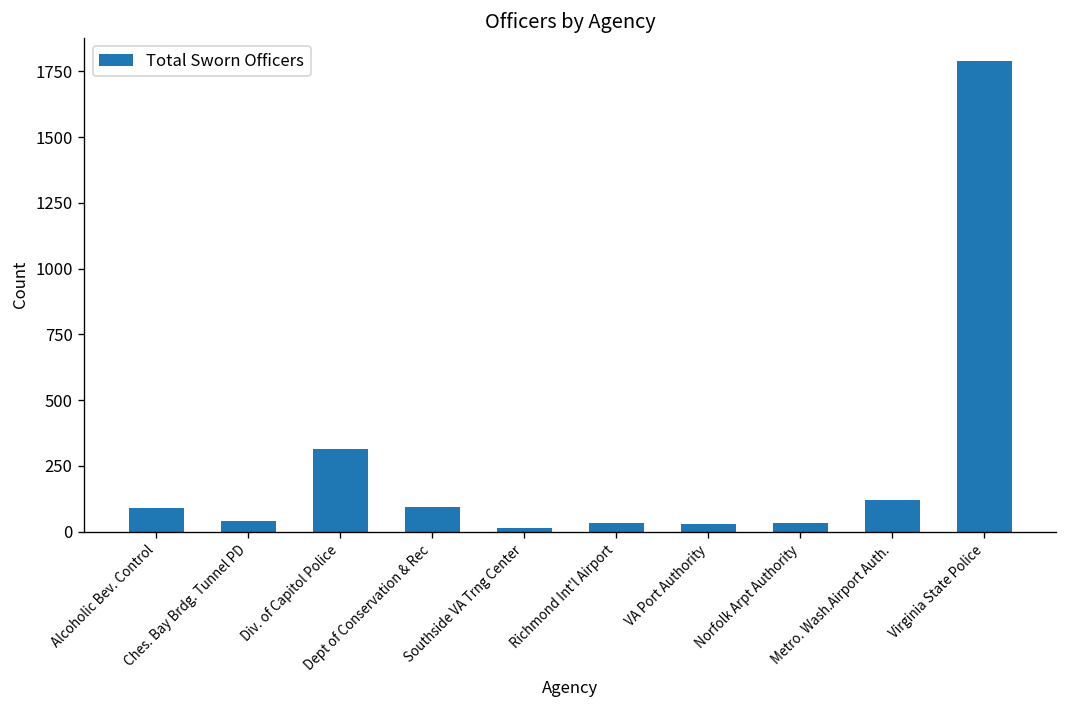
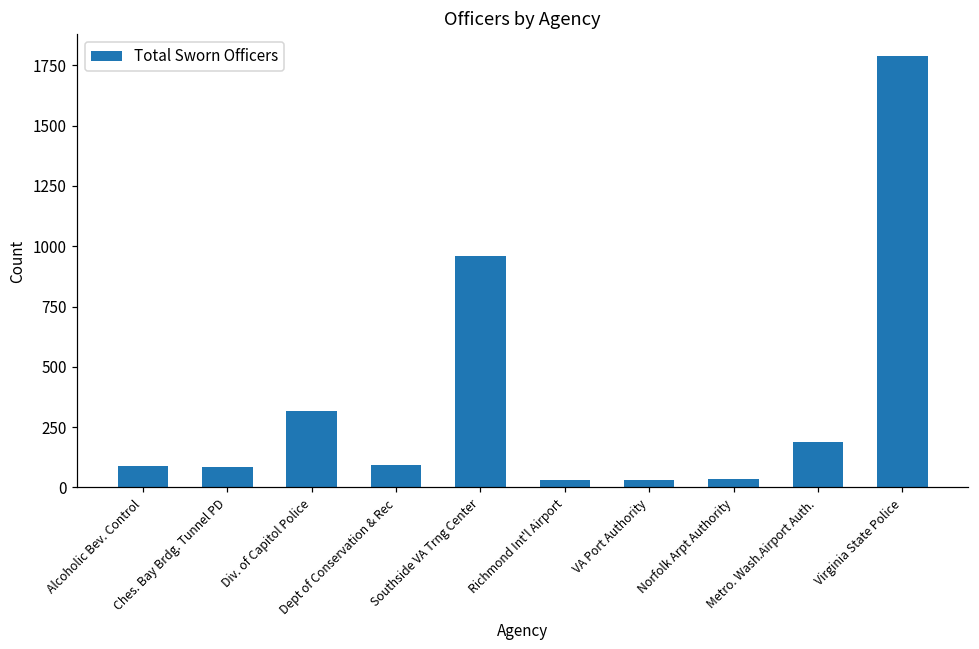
Ches. Bay Brdg. Tunnel PD: 40 -> 80
Southside VA Trng Center: 10 -> 960
Metro. Wash.Airport Auth.: 120 -> 190
